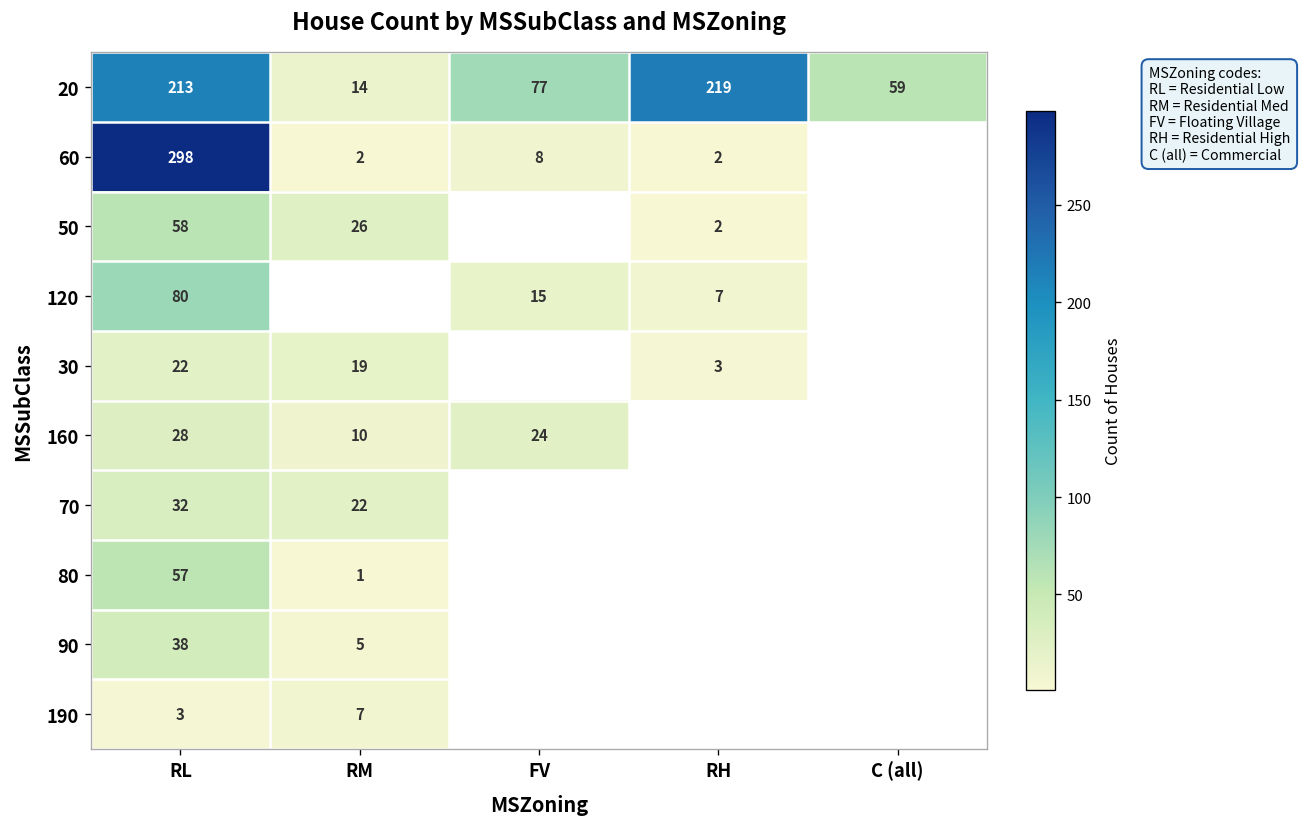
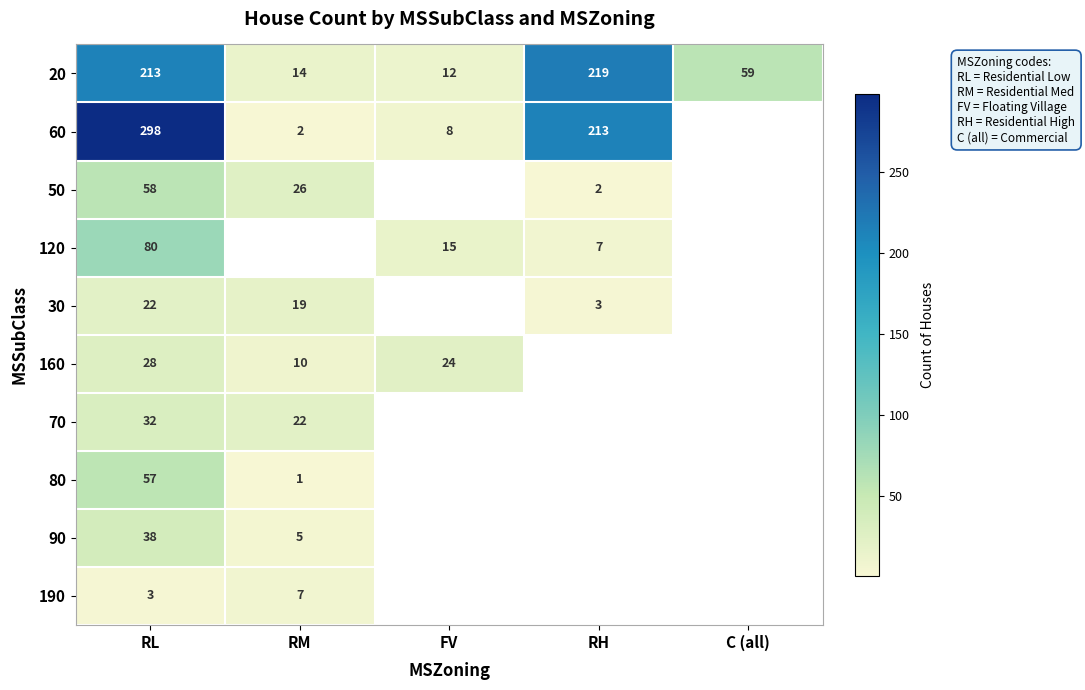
20, FV: 77 -> 12
60, RH: 2 -> 213
